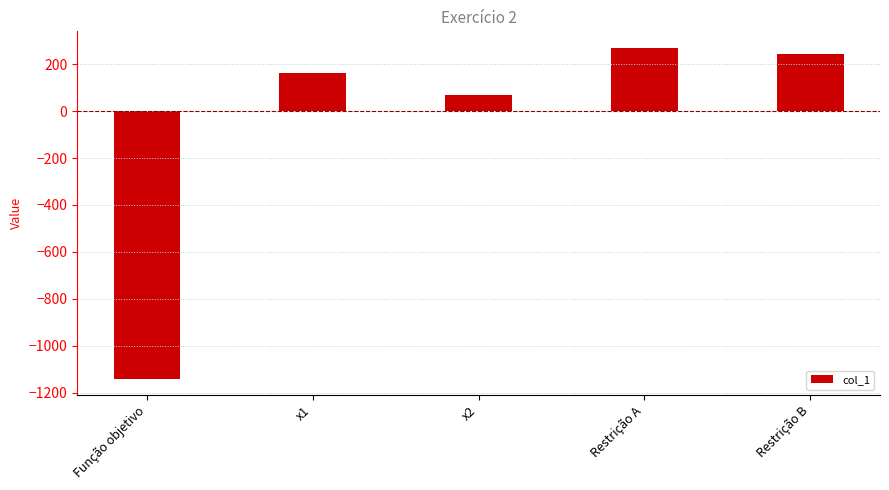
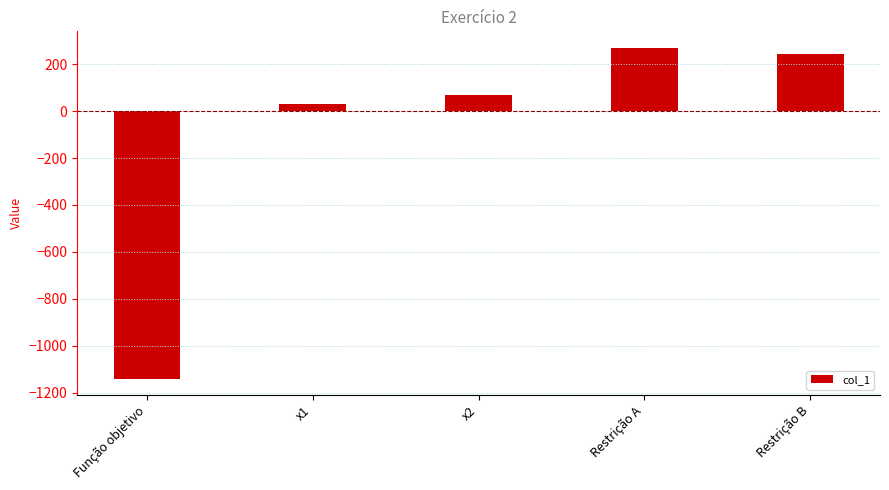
x1: 160 -> 30
